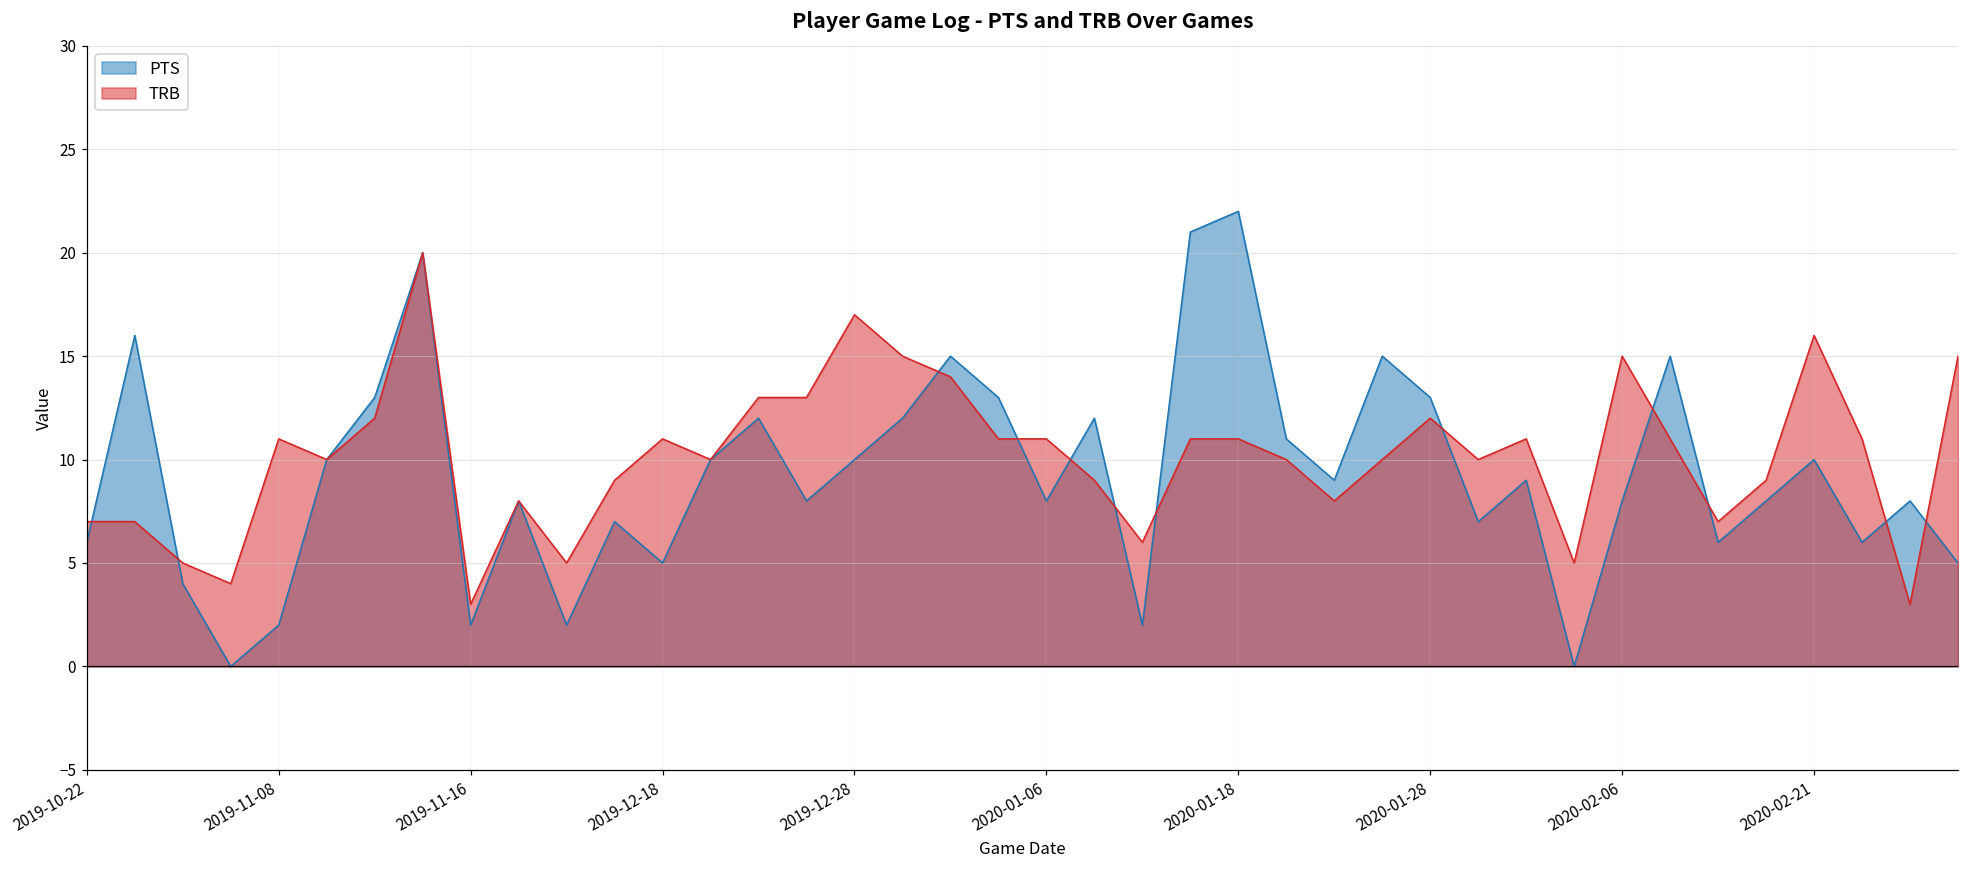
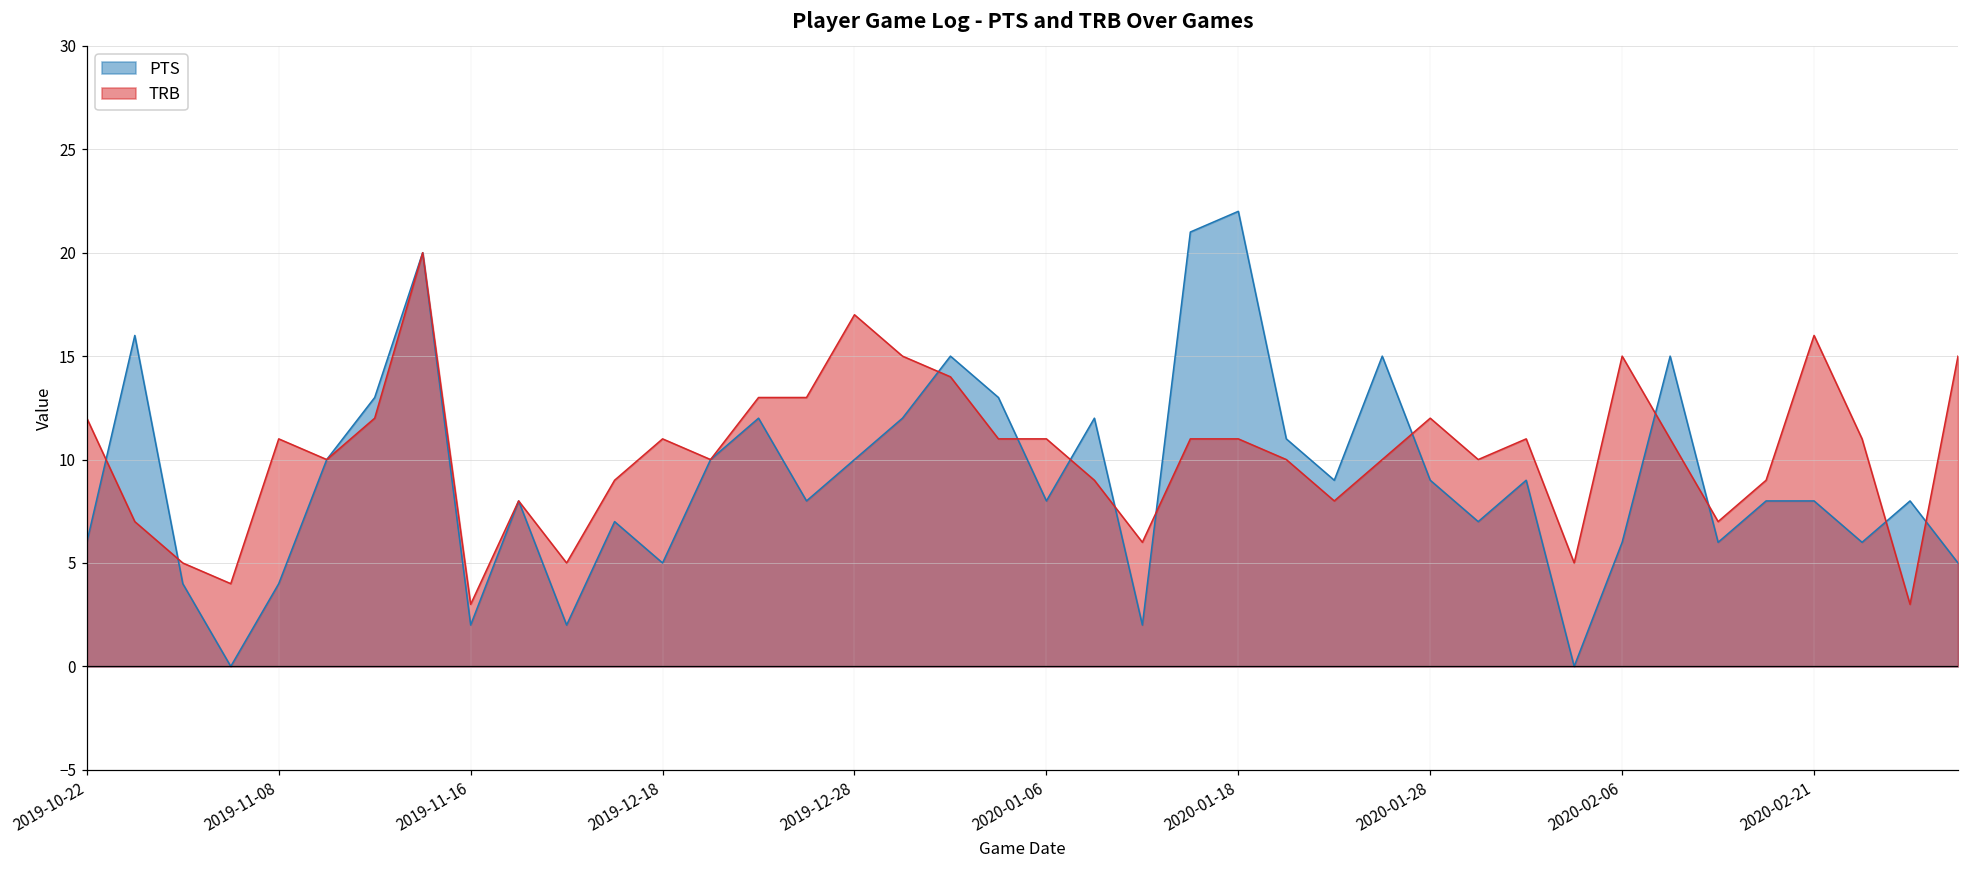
TRB, 2019-10-22: 7 -> 12
PTS, 2019-11-08: 2 -> 4
PTS, 2020-01-28: 13 -> 9
PTS, 2020-02-06: 8 -> 6
PTS, 2020-02-21: 10 -> 8
